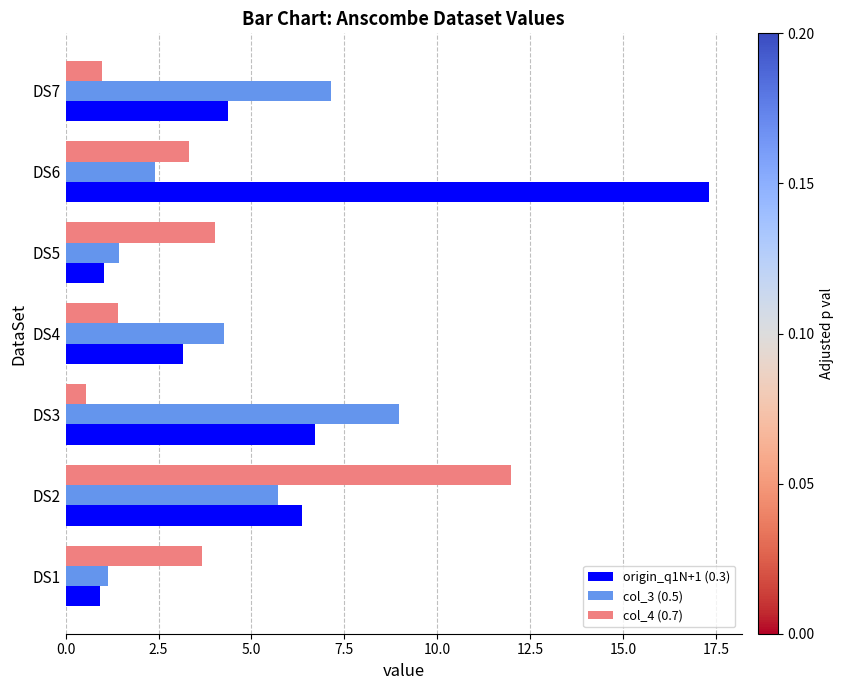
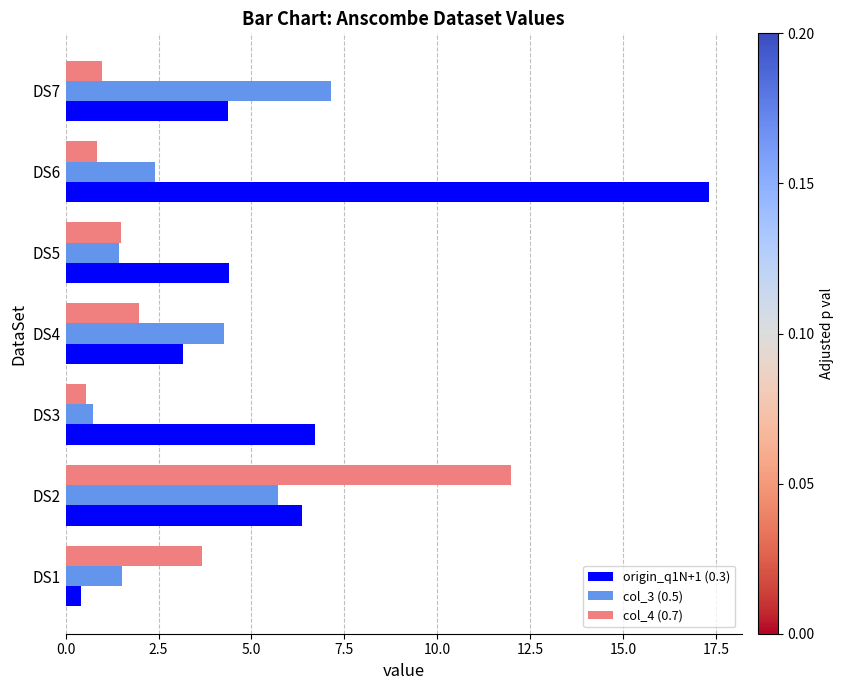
col_4 (0.7), DS6: 3.3 -> 0.8
col_4 (0.7), DS5: 4.0 -> 1.5
origin_q1N+1 (0.3), DS5: 1.0 -> 4.4
col_4 (0.7), DS4: 1.4 -> 2.0
col_3 (0.5), DS3: 9.0 -> 0.8
col_3 (0.5), DS1: 1.1 -> 1.5
origin_q1N+1 (0.3), DS1: 0.9 -> 0.4
